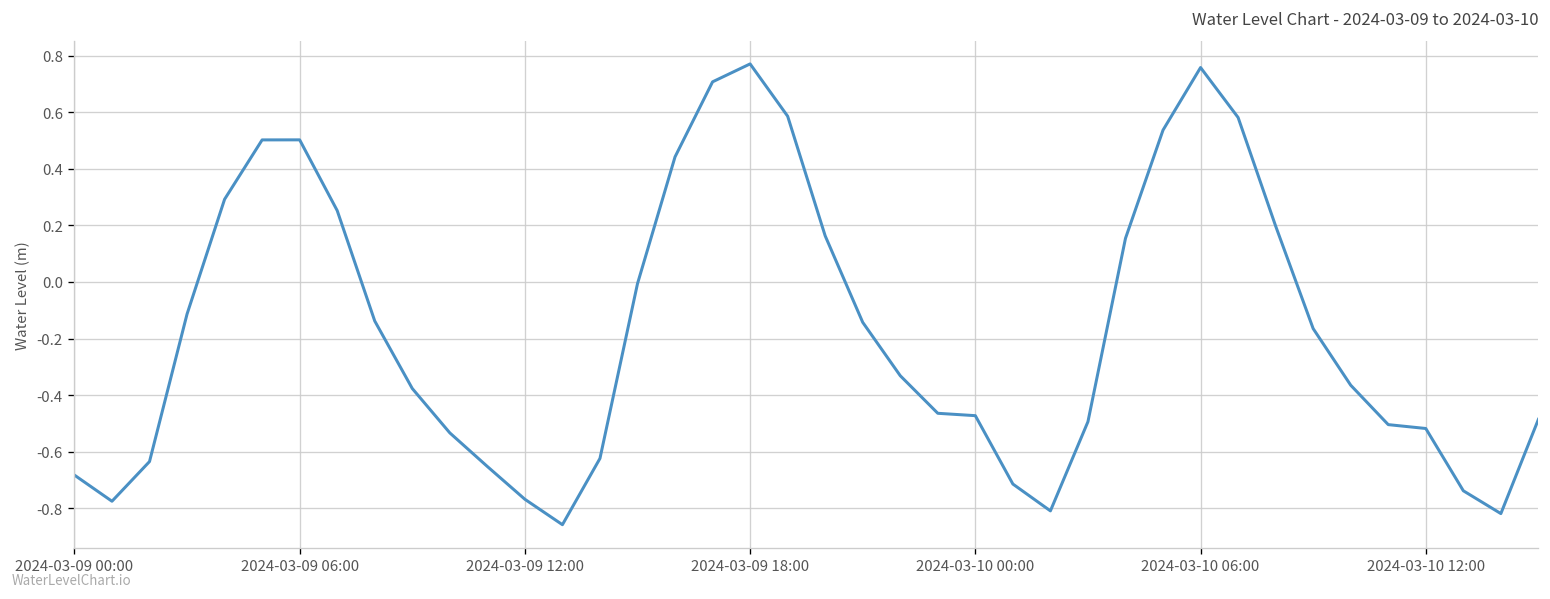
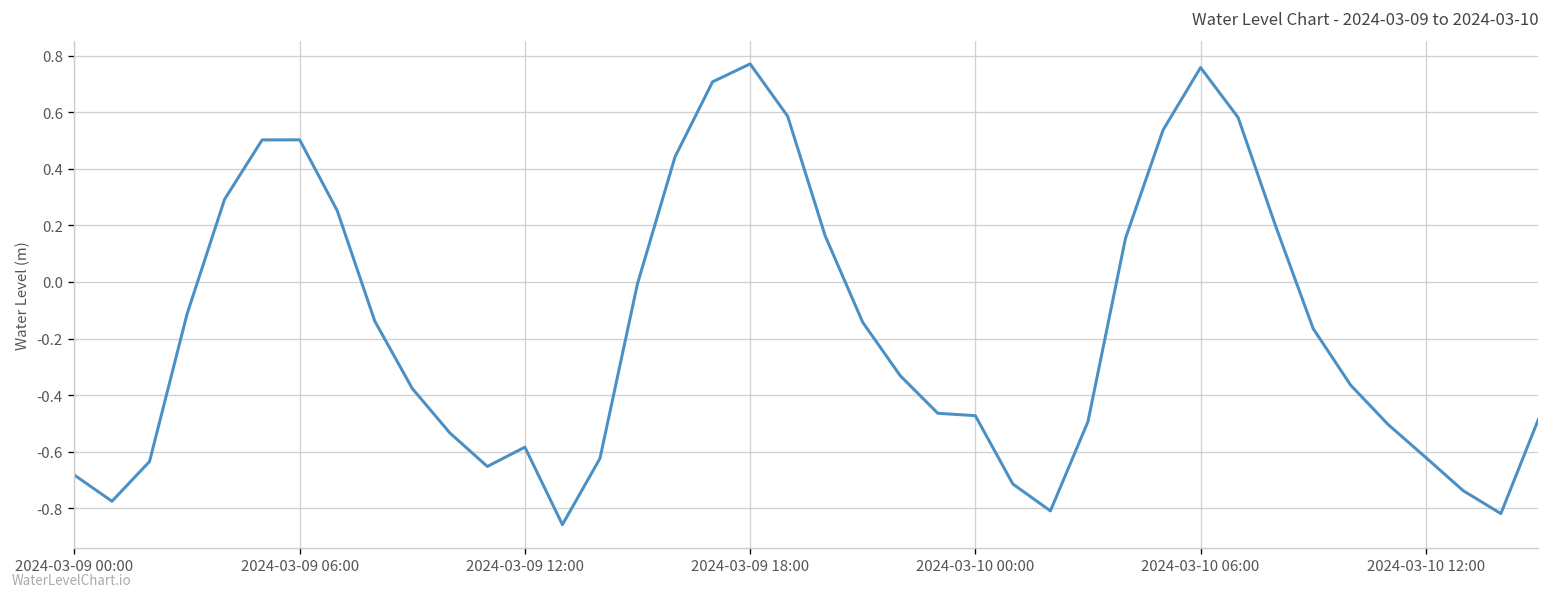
2024-03-09 12:00: -0.77 -> -0.58
2024-03-10 12:00: -0.52 -> -0.62
